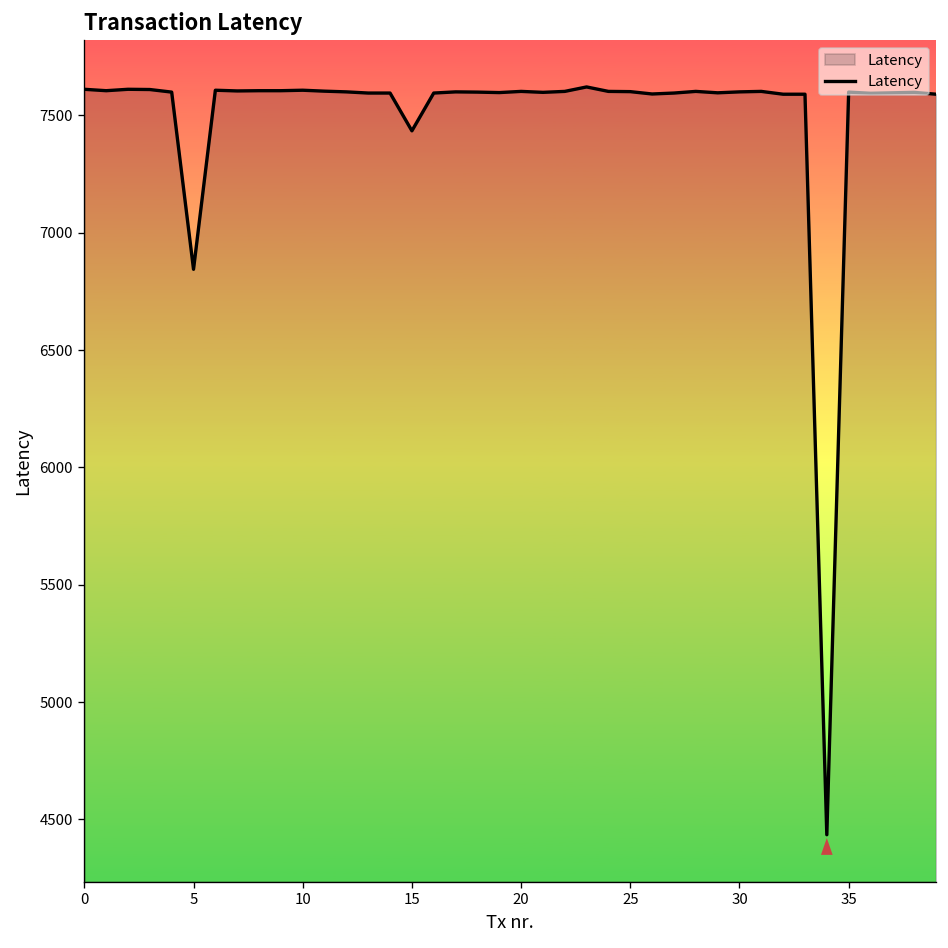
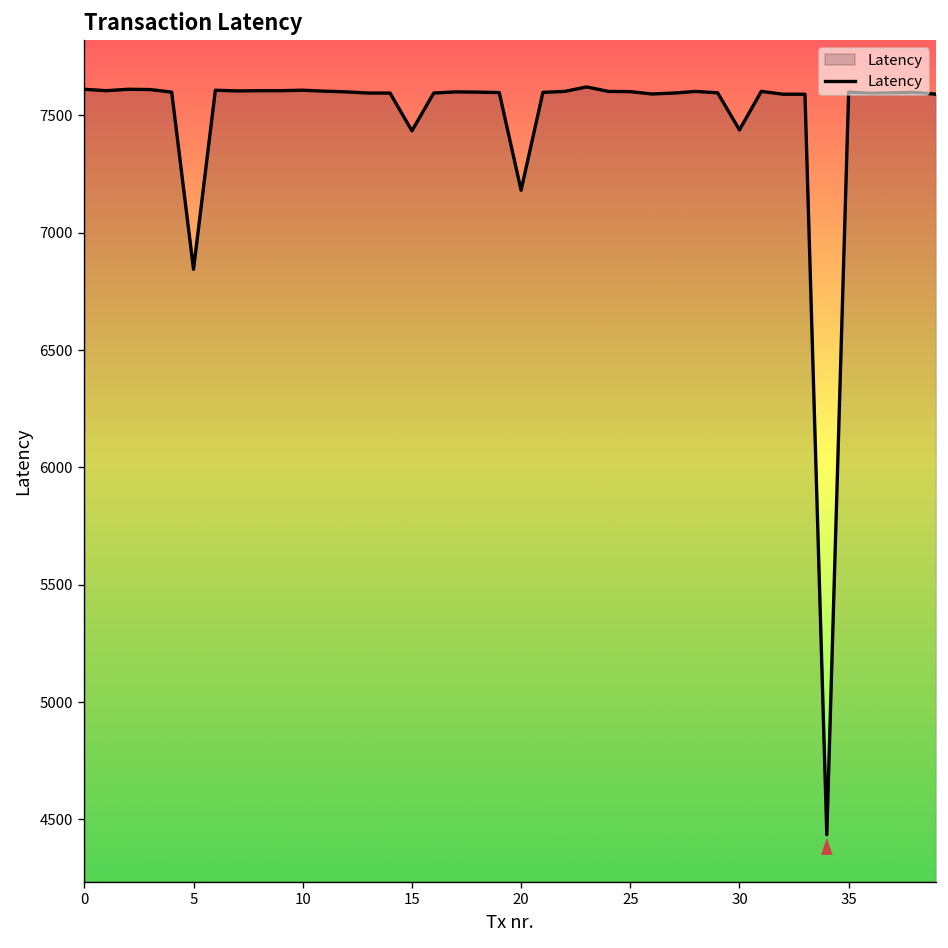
20: 7600 -> 7180
30: 7600 -> 7440
